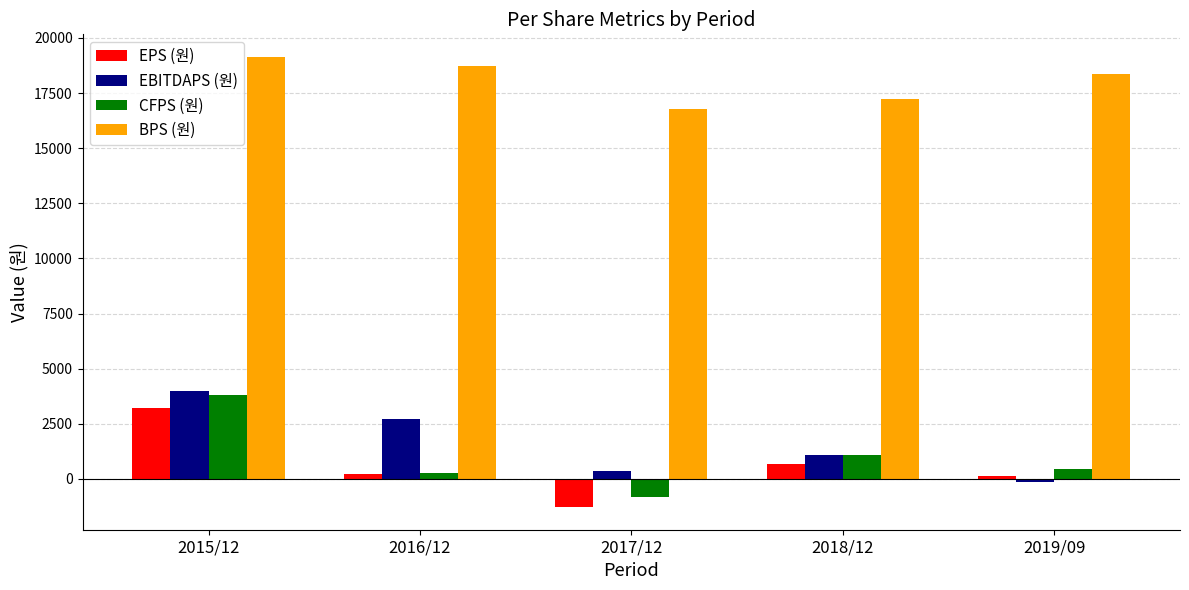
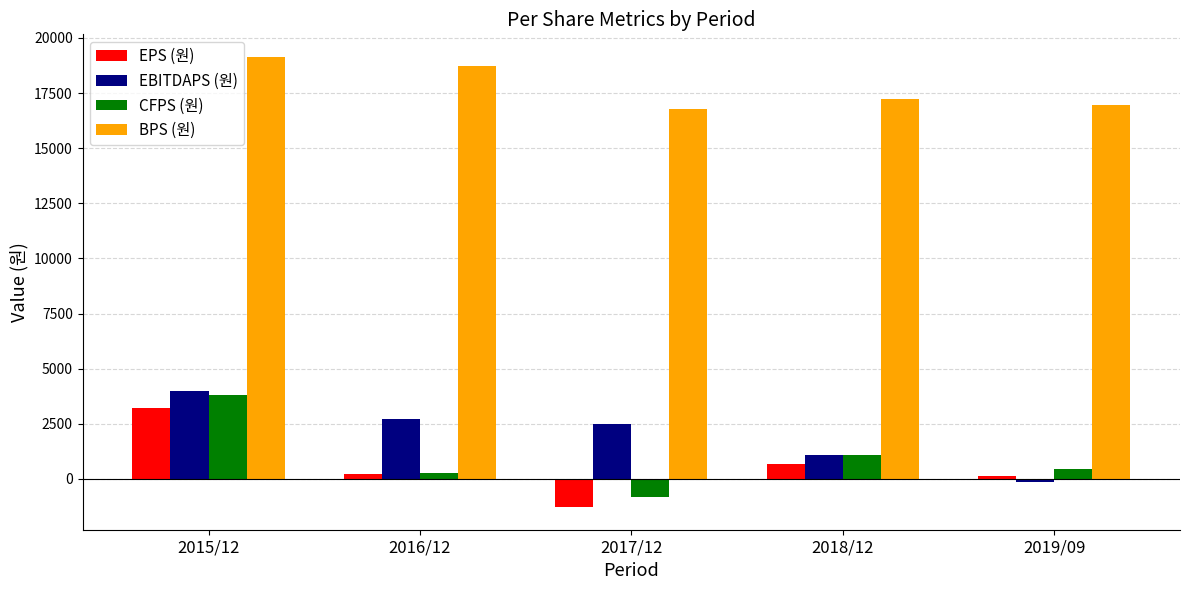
EBITDAPS (원), 2017/12: 400 -> 2500
BPS (원), 2019/09: 18400 -> 17000
